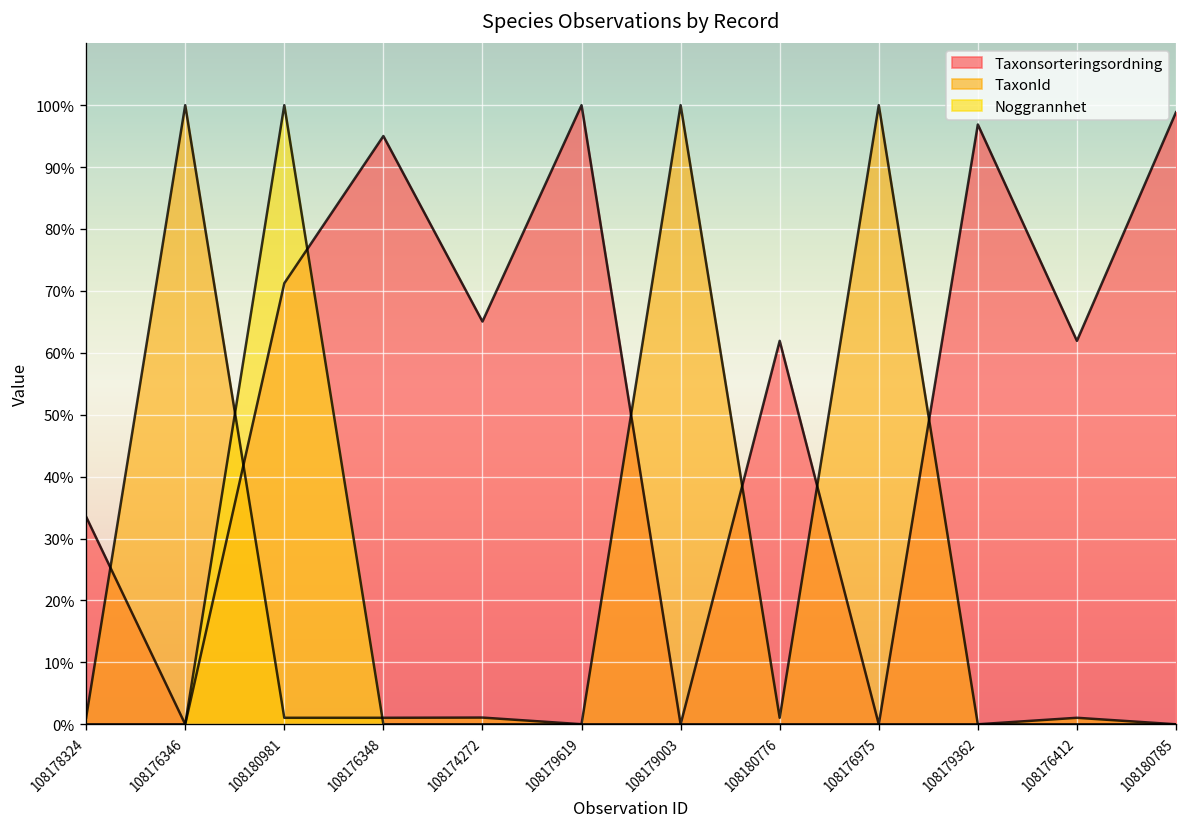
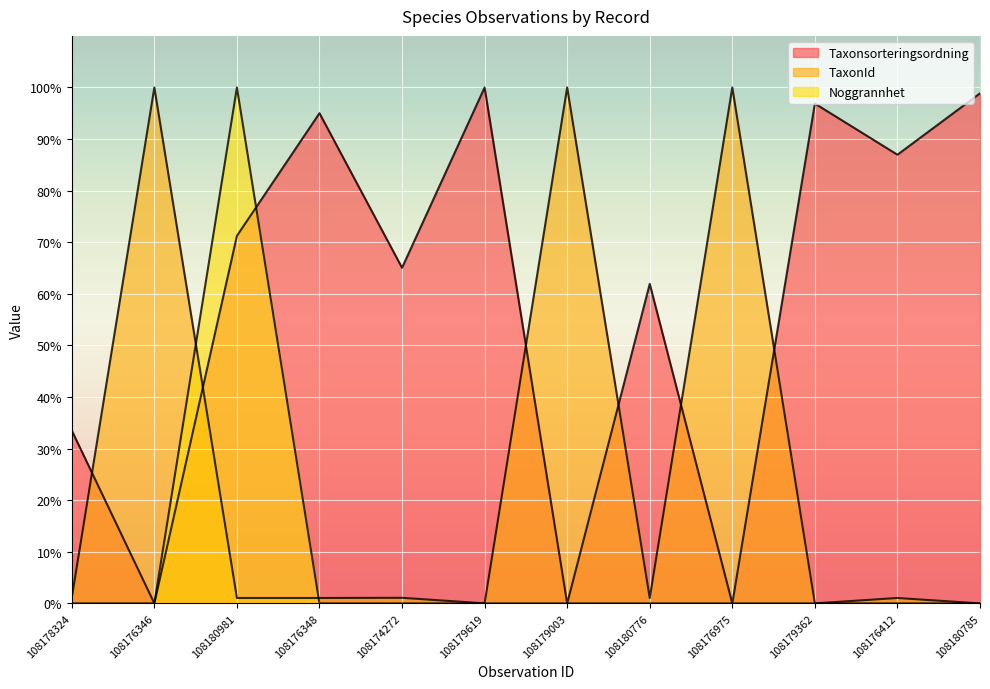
Taxonsorteringsordning, 108176412: 62% -> 87%
